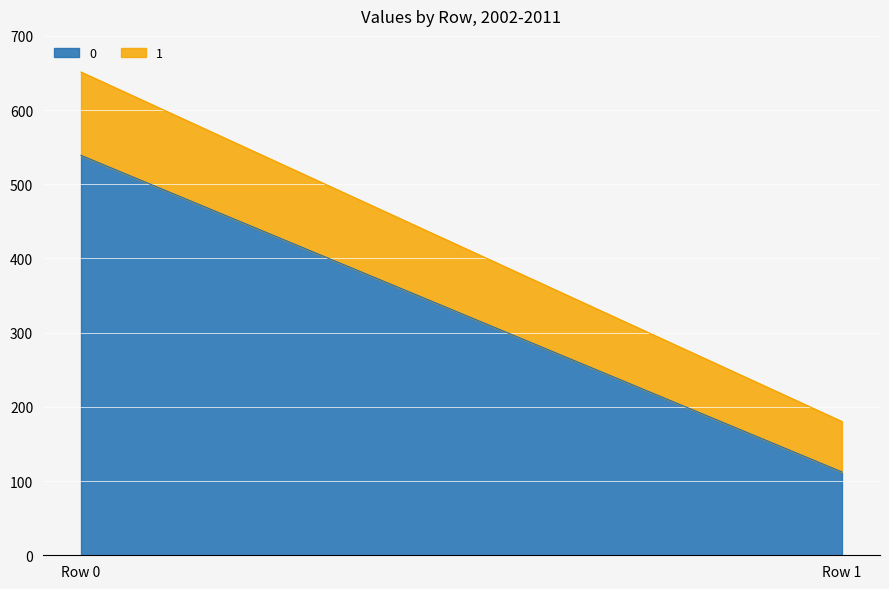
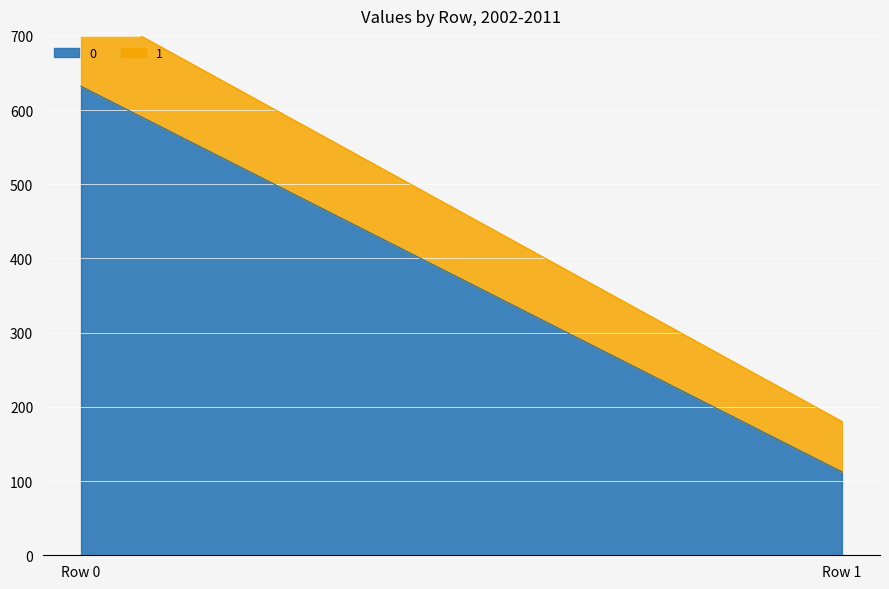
0, Row 0: 540 -> 630
